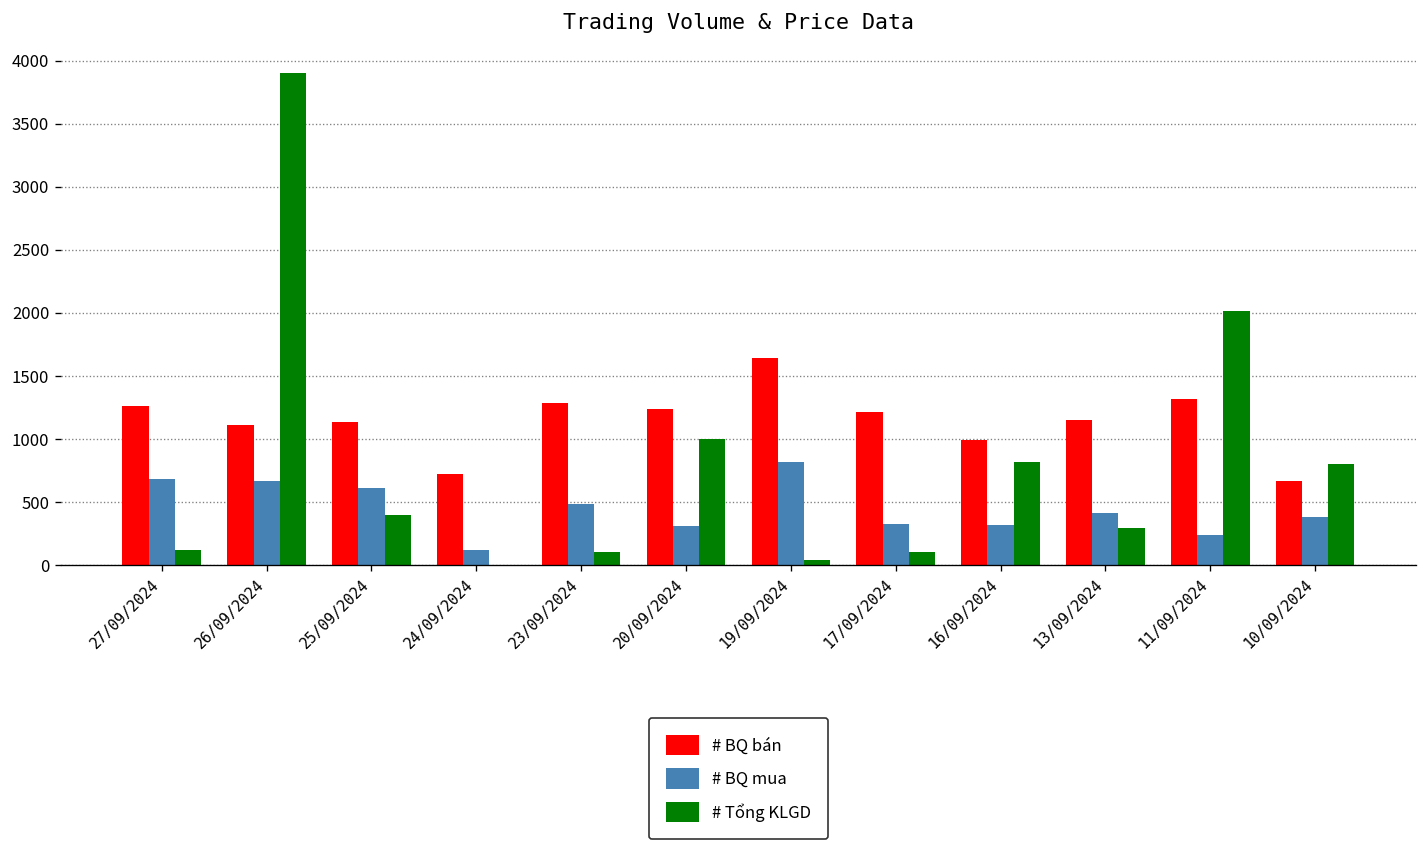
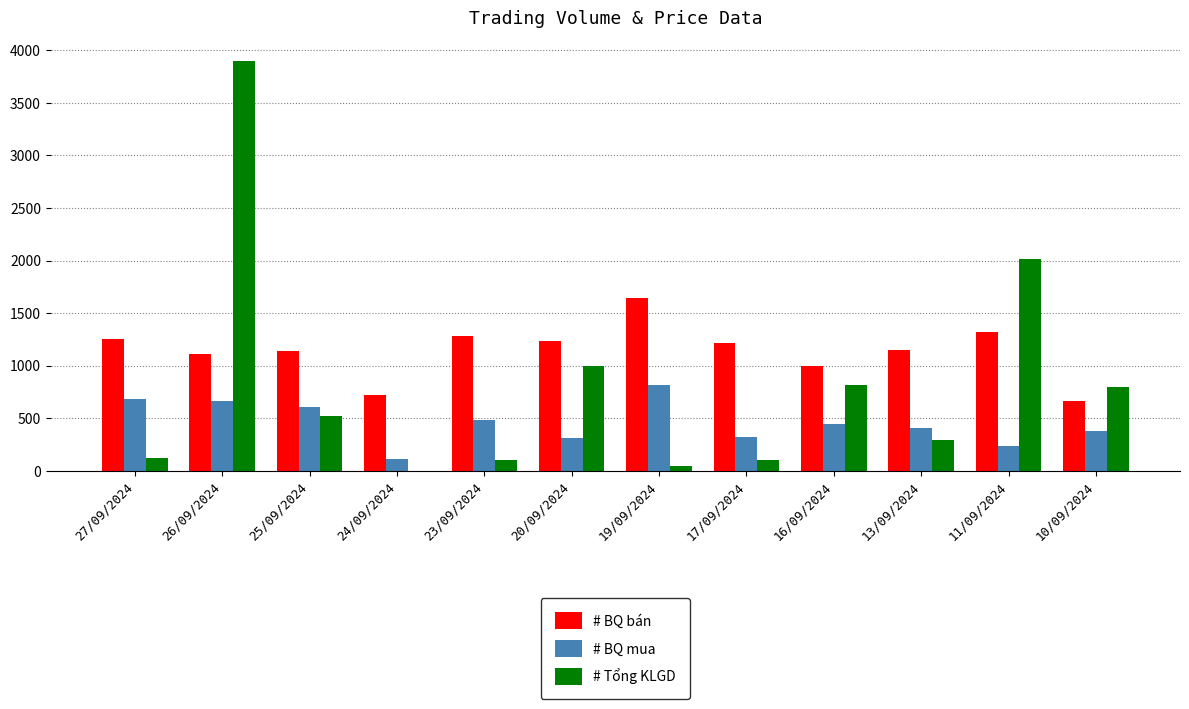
# Tổng KLGD, 25/09/2024: 400 -> 530
# BQ mua, 16/09/2024: 310 -> 450
